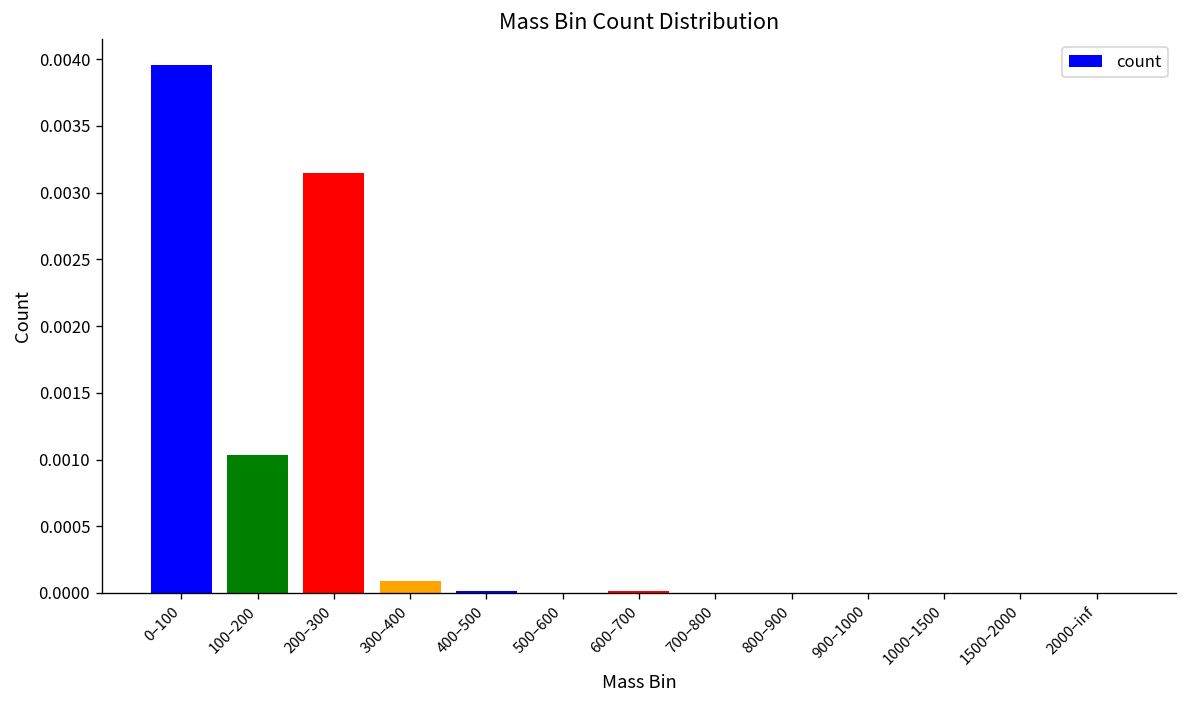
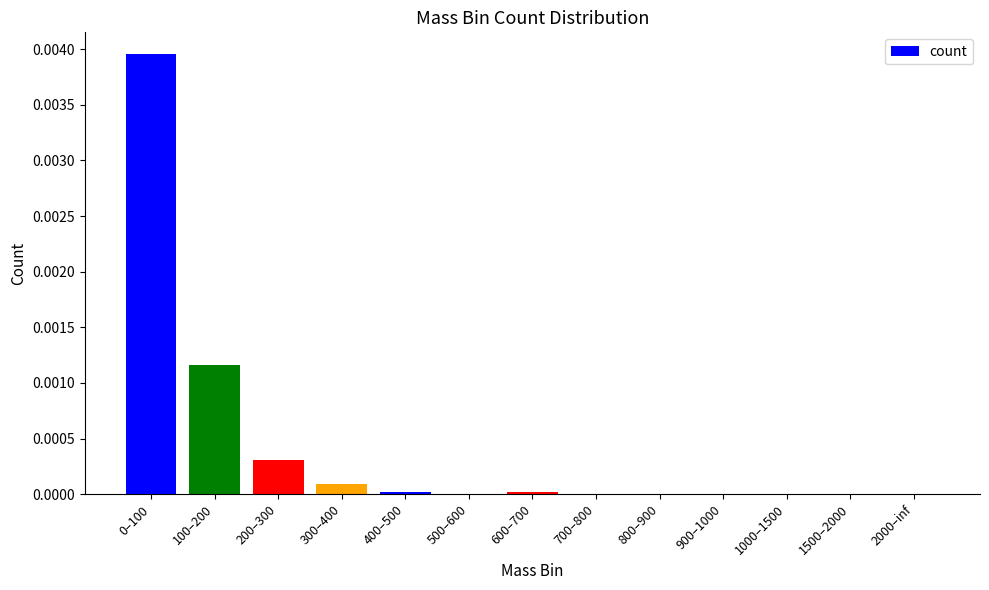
100–200: 0.00103 -> 0.00116
200–300: 0.00314 -> 0.00030
